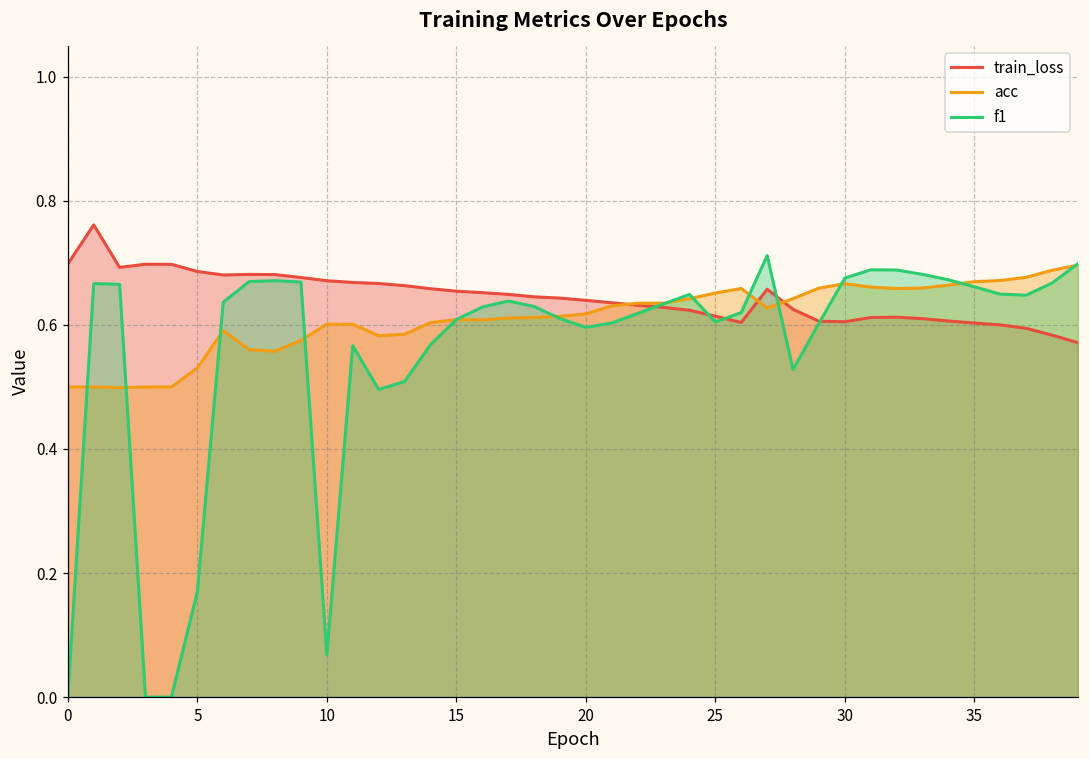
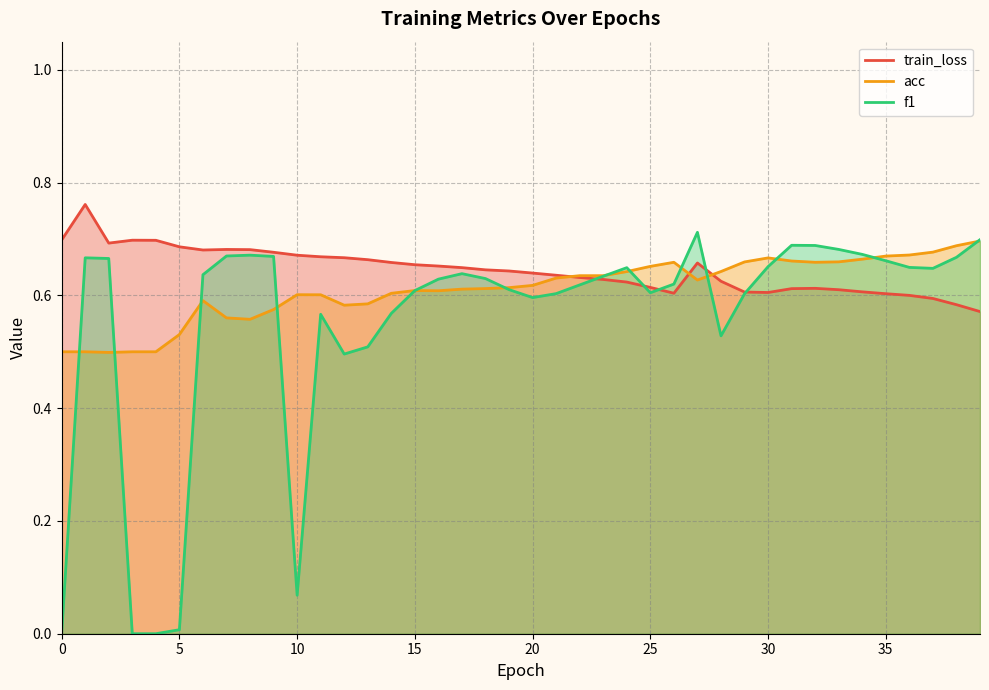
f1, 5: 0.17 -> 0.01
f1, 30: 0.68 -> 0.65
